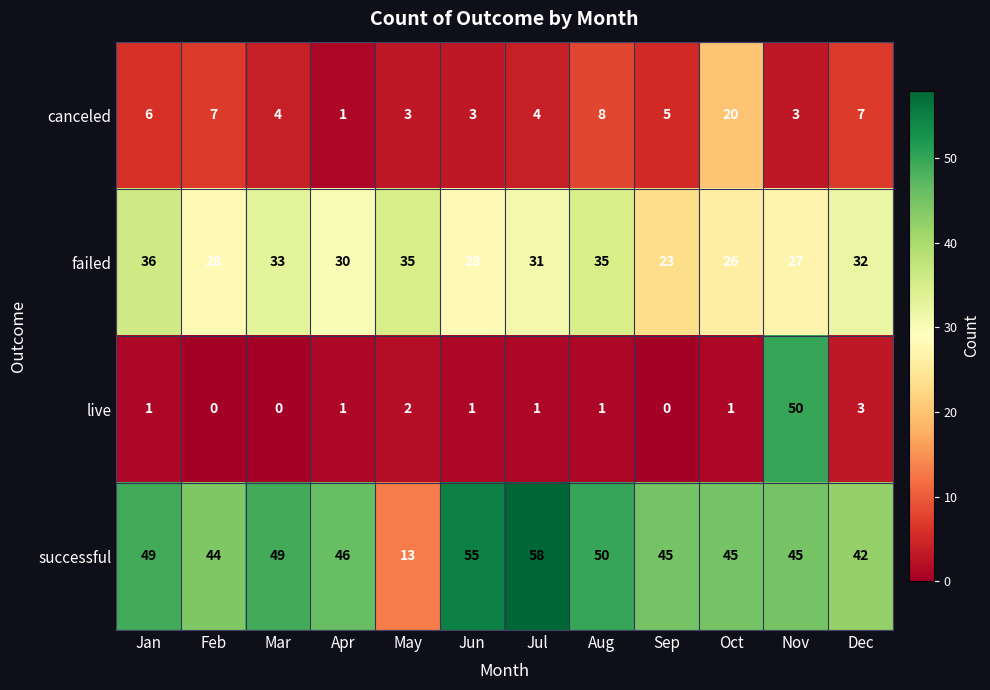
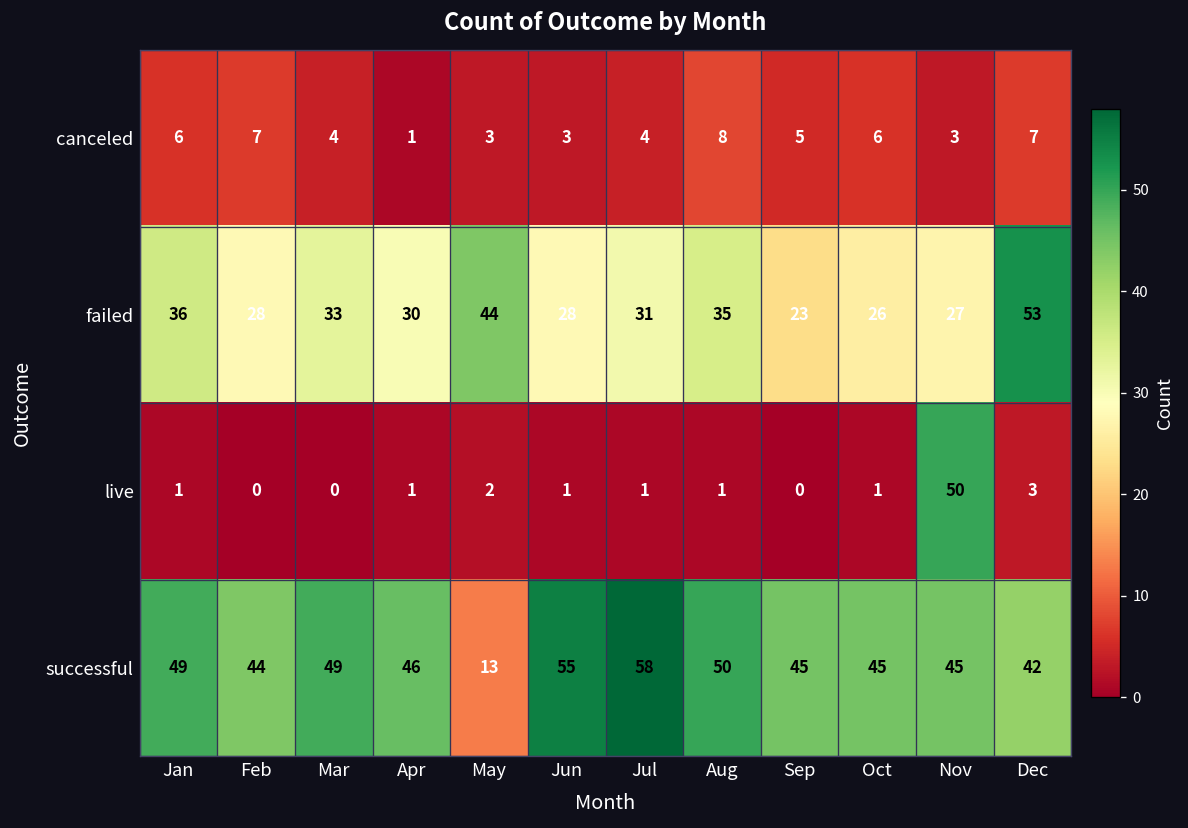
canceled, Oct: 20 -> 6
failed, May: 35 -> 44
failed, Dec: 32 -> 53
